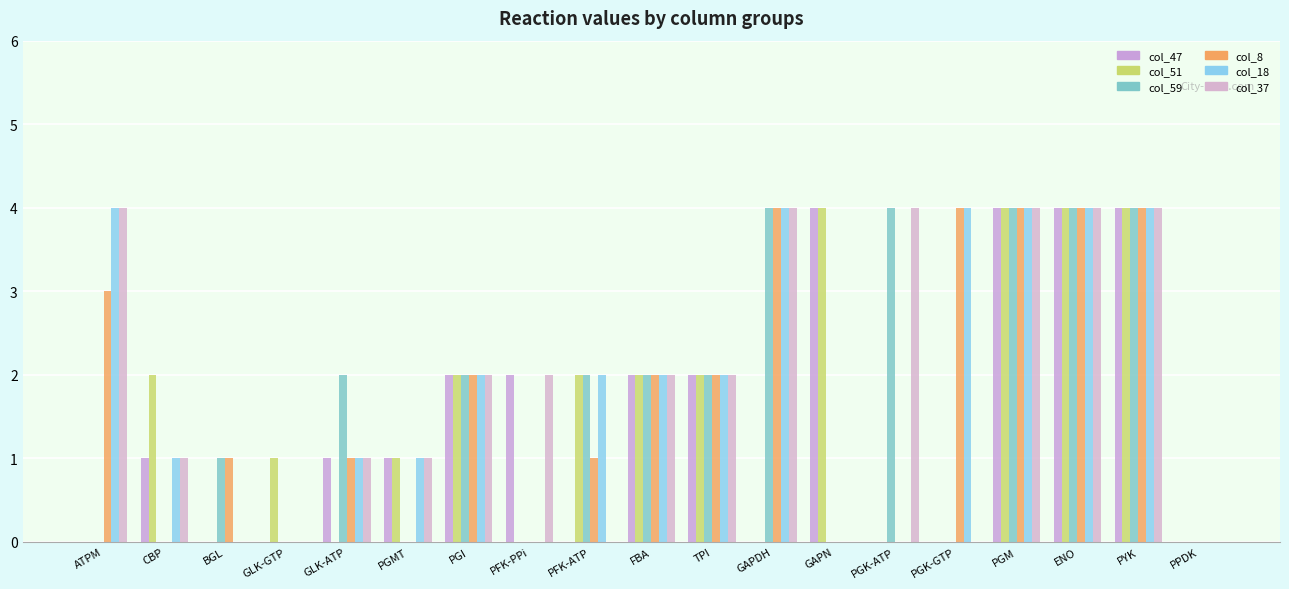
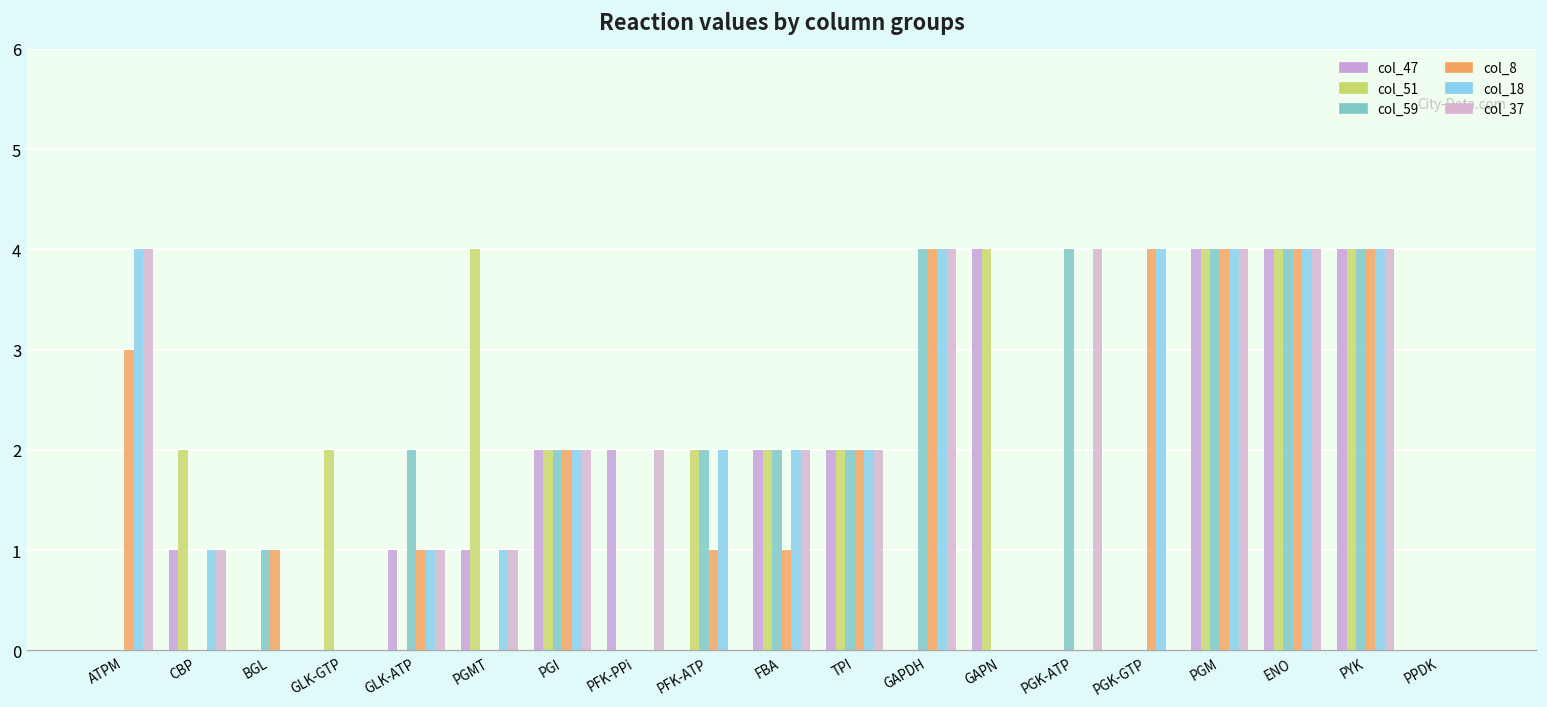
col_51, GLK-GTP: 1 -> 2
col_51, PGMT: 1 -> 4
col_8, FBA: 2 -> 1
